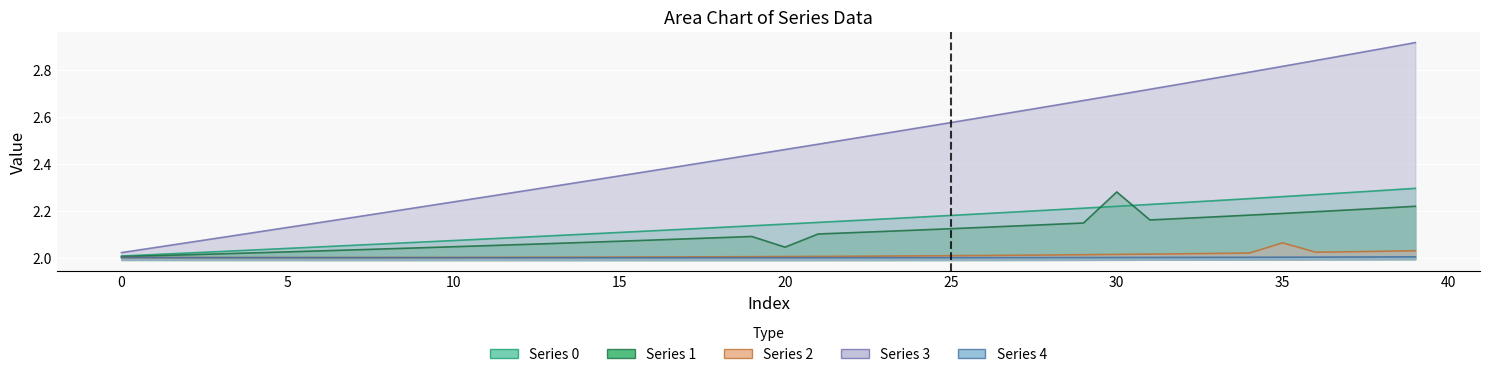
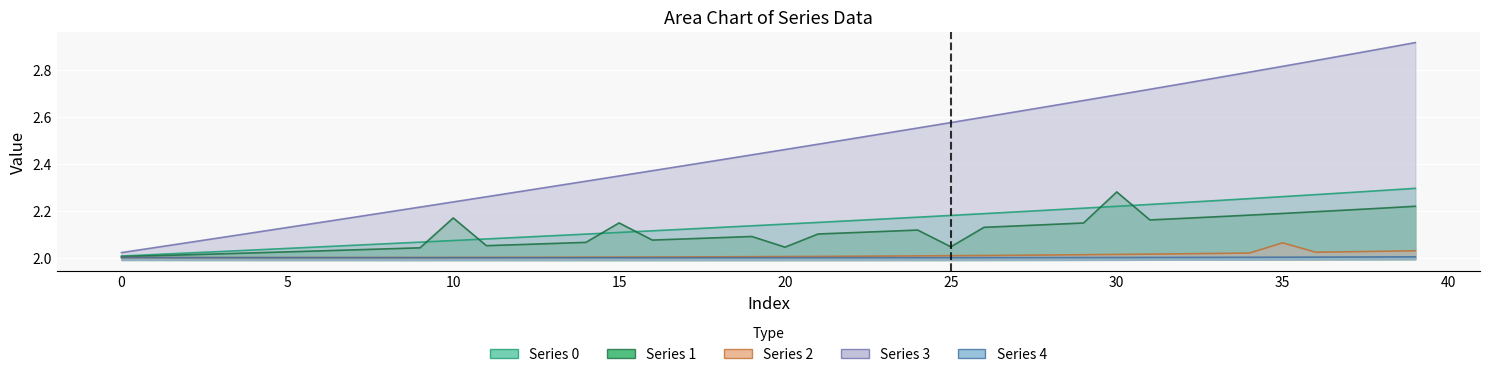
Series 1, 10: 2.05 -> 2.17
Series 1, 15: 2.07 -> 2.15
Series 1, 25: 2.12 -> 2.05
